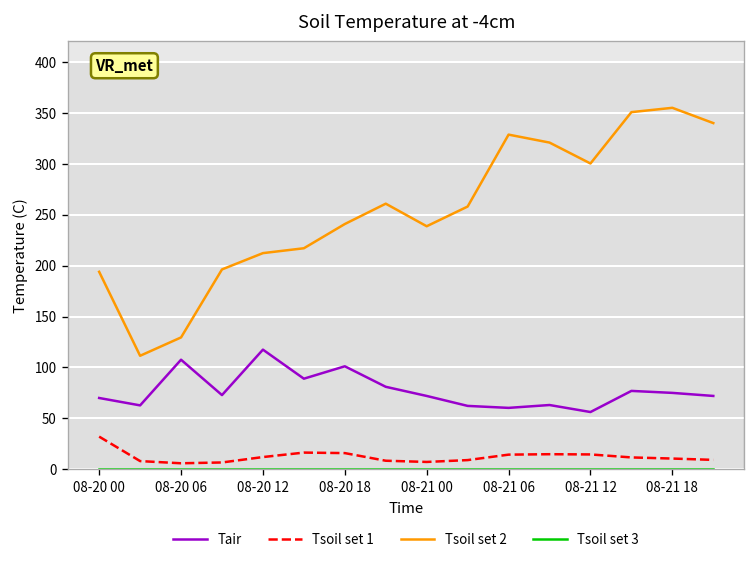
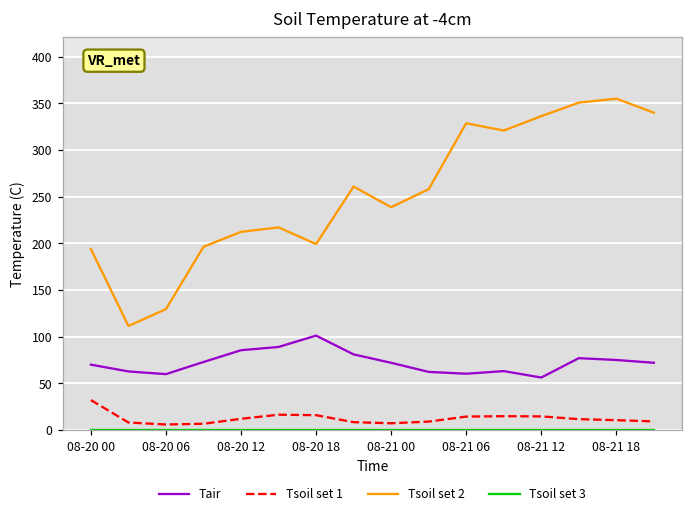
Tair, 08-20 06: 110 -> 60
Tair, 08-20 12: 120 -> 90
Tsoil set 2, 08-20 18: 240 -> 200
Tsoil set 2, 08-21 12: 300 -> 340
